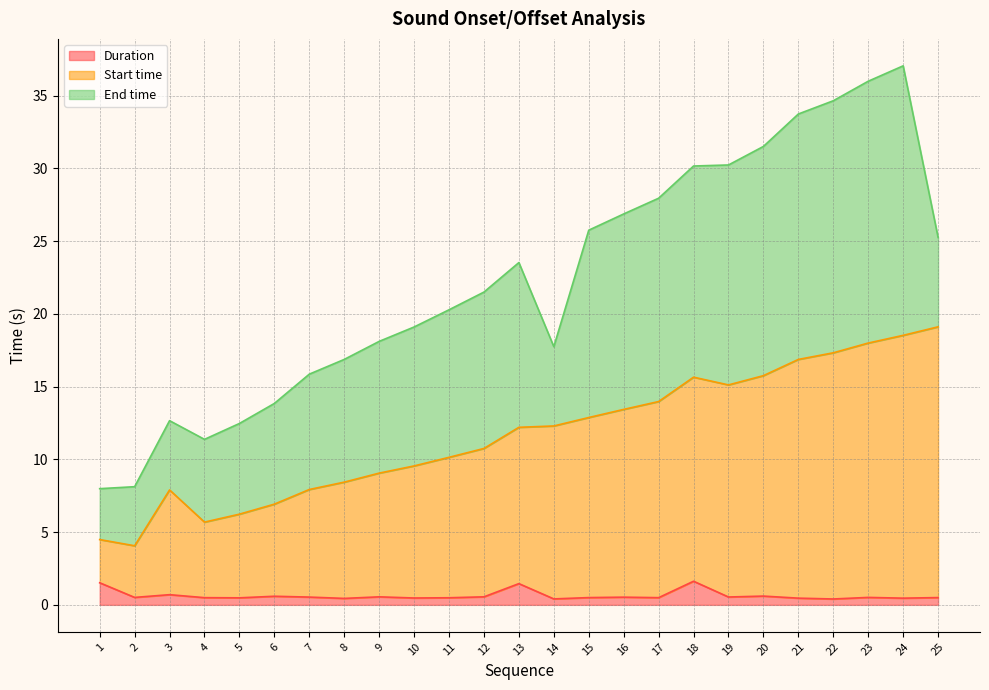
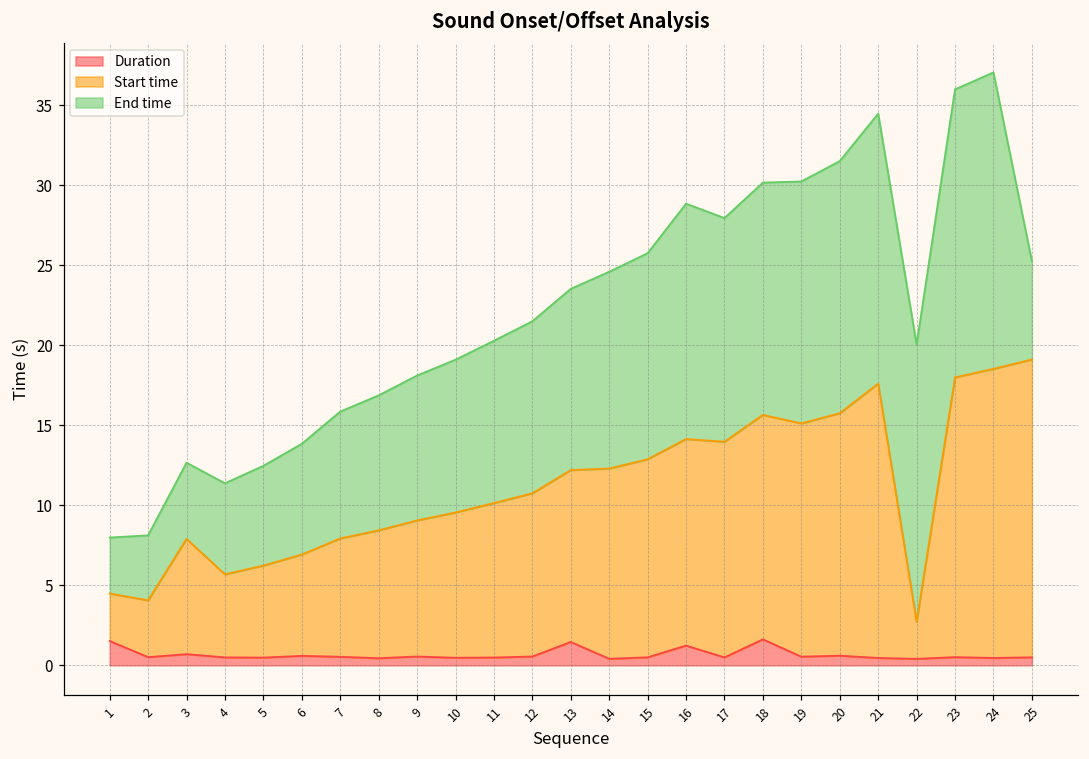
End time, 14: 5.4 -> 12.3
Duration, 16: 0.5 -> 1.2
End time, 16: 13.4 -> 14.7
Start time, 21: 16.4 -> 17.1
Start time, 22: 16.9 -> 2.3
